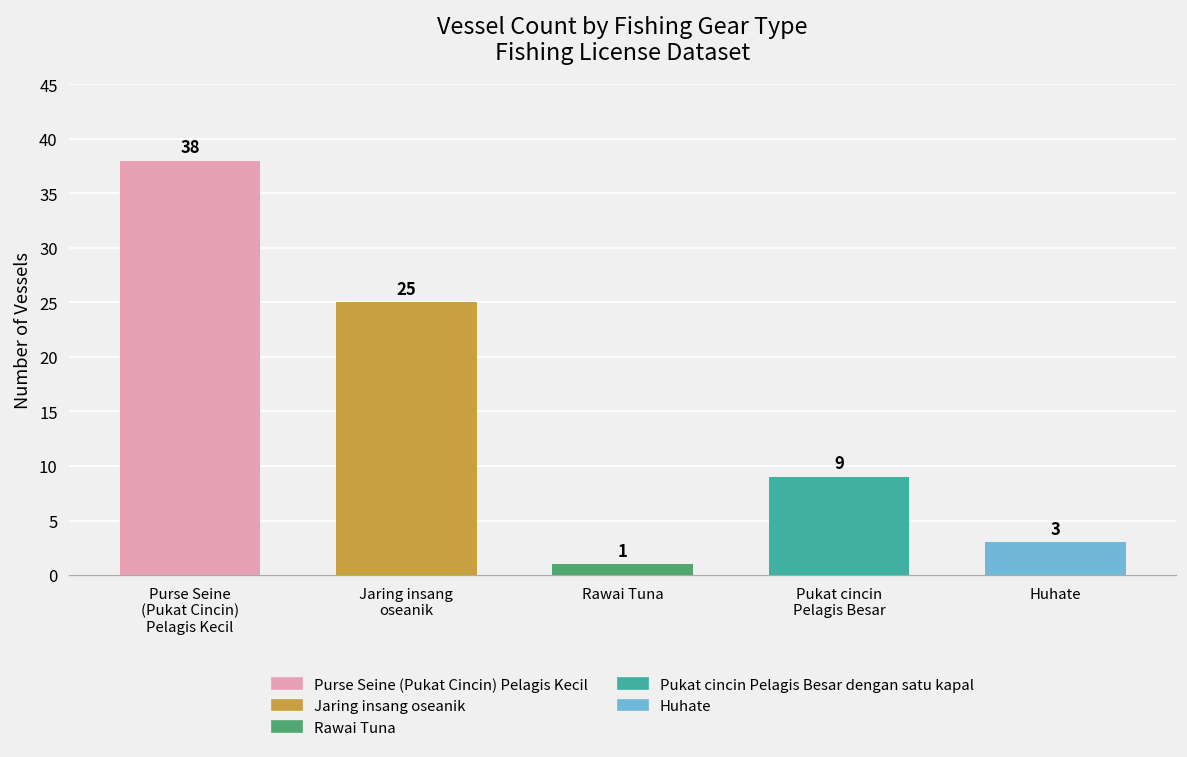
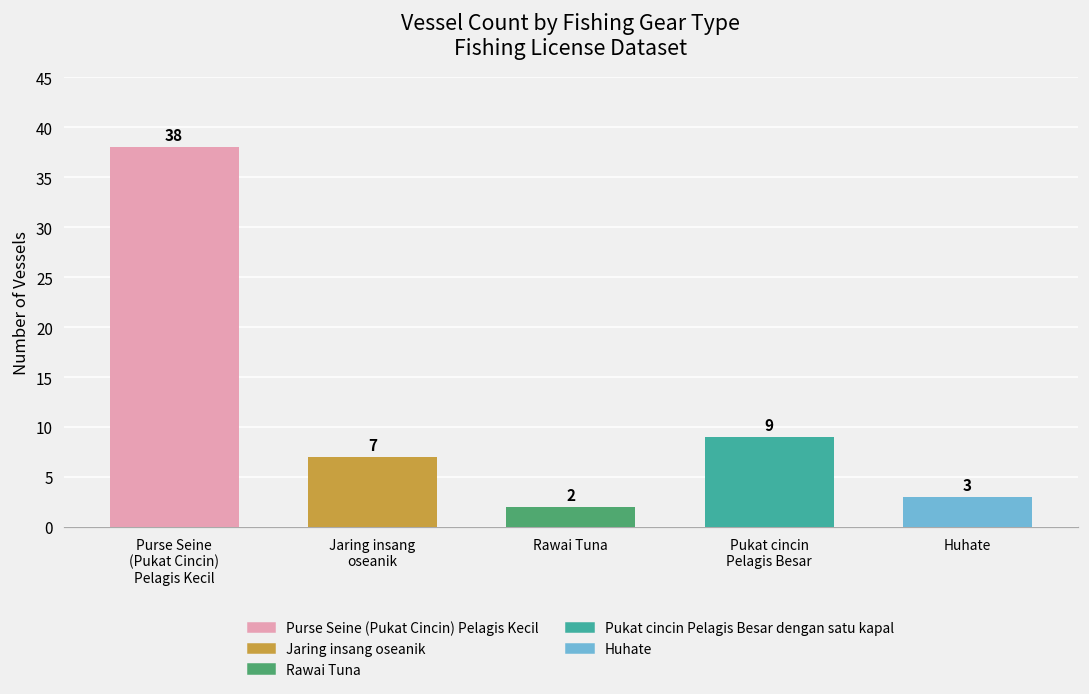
Jaring insang oseanik: 25 -> 7
Rawai Tuna: 1 -> 2
